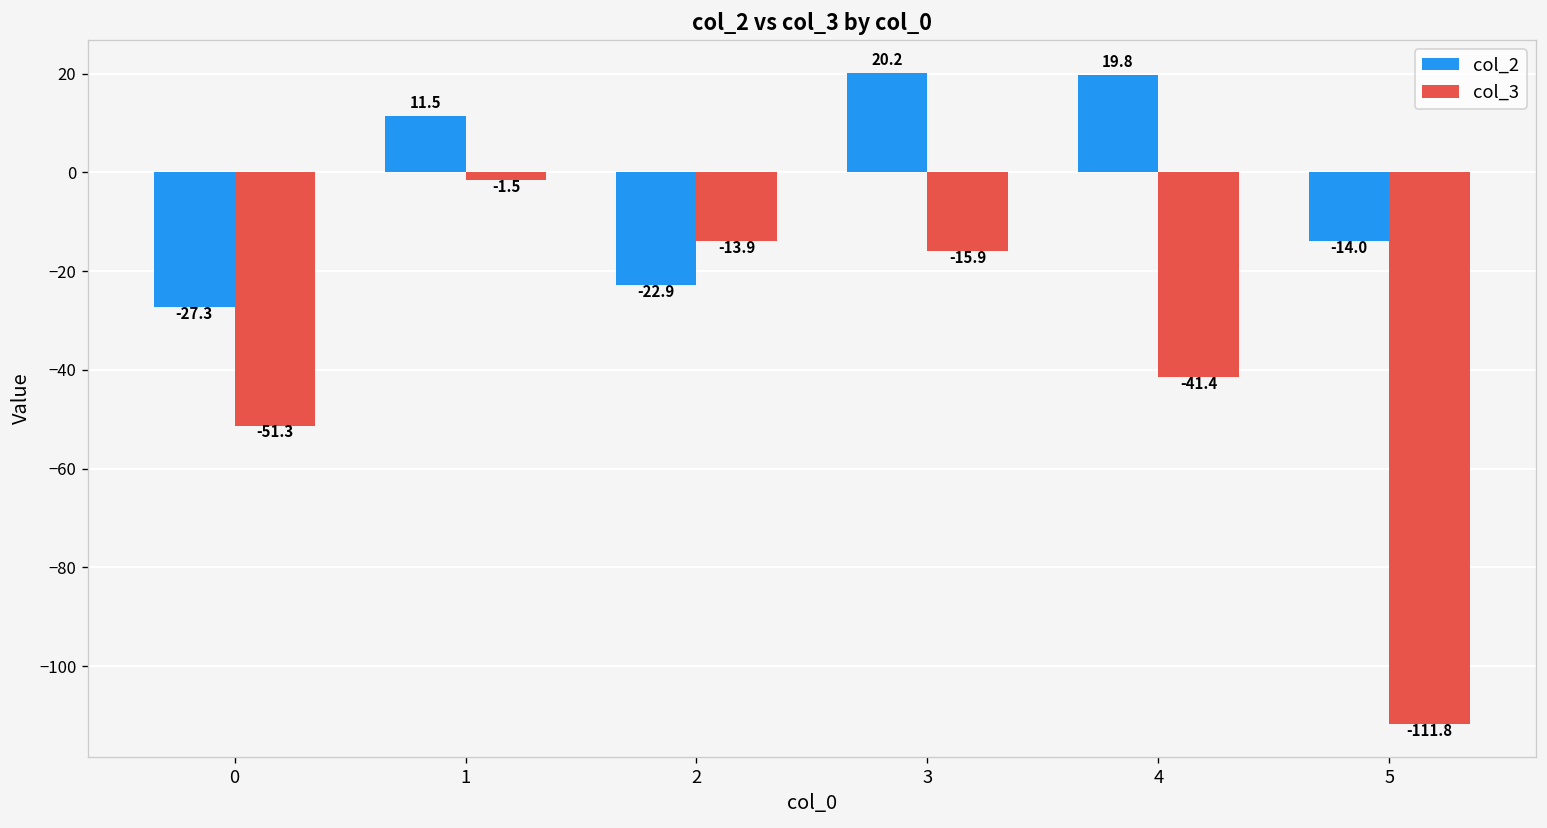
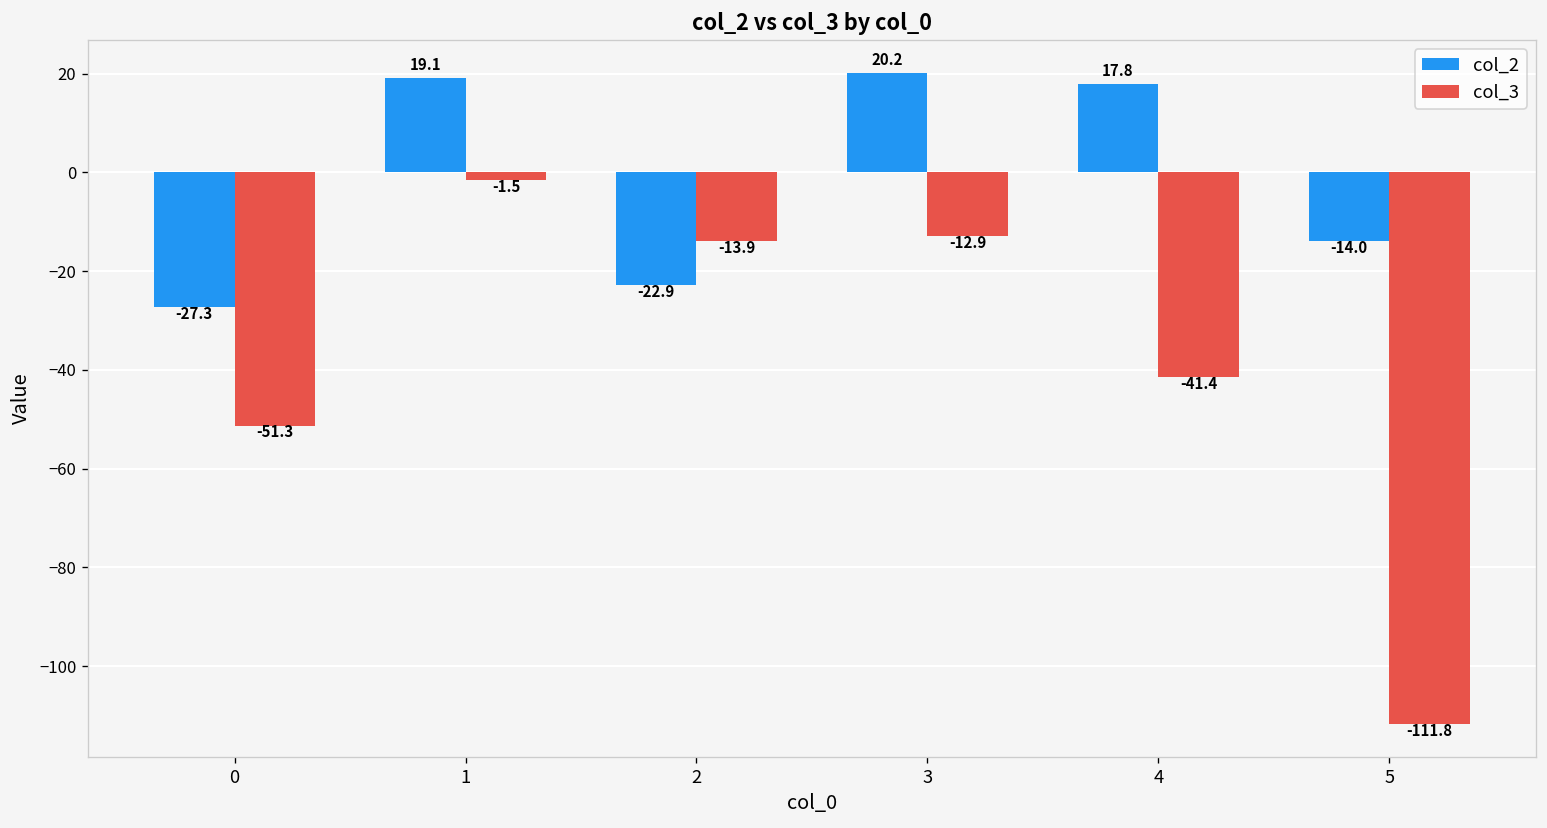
col_2, 1: 11.5 -> 19.1
col_3, 3: -15.9 -> -12.9
col_2, 4: 19.8 -> 17.8
